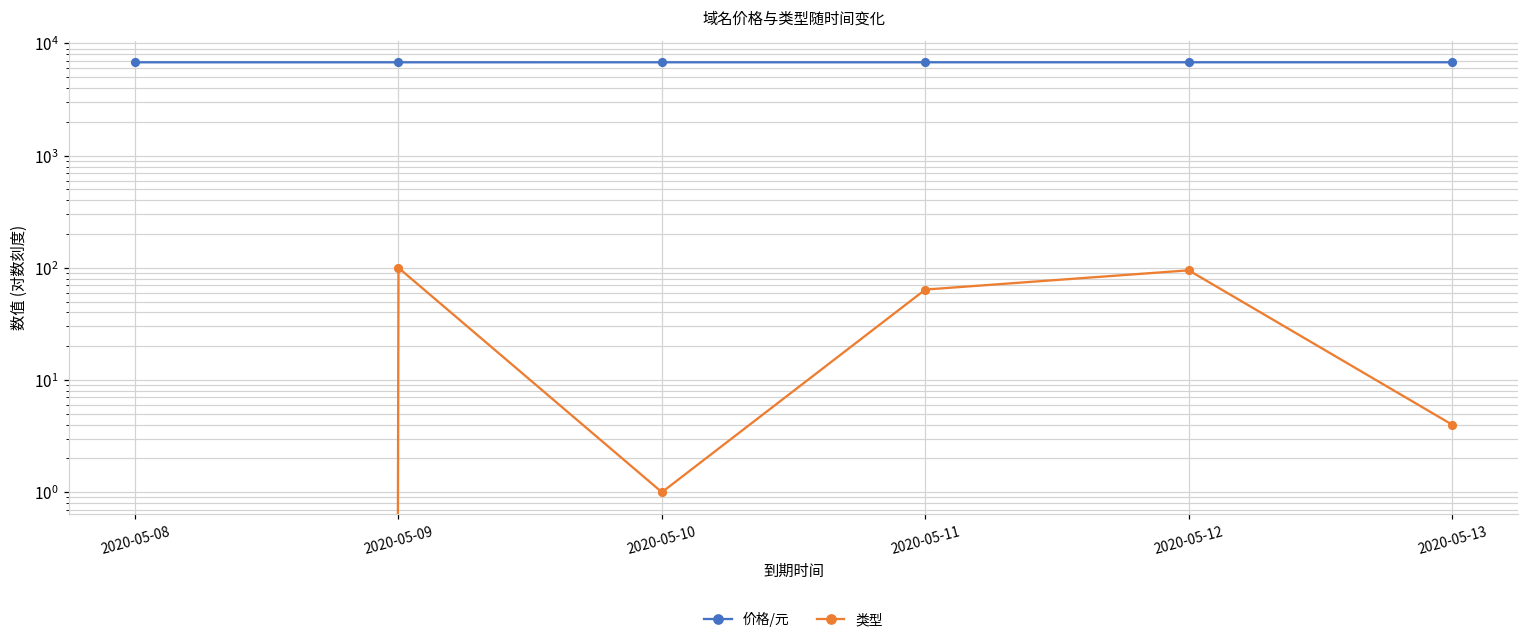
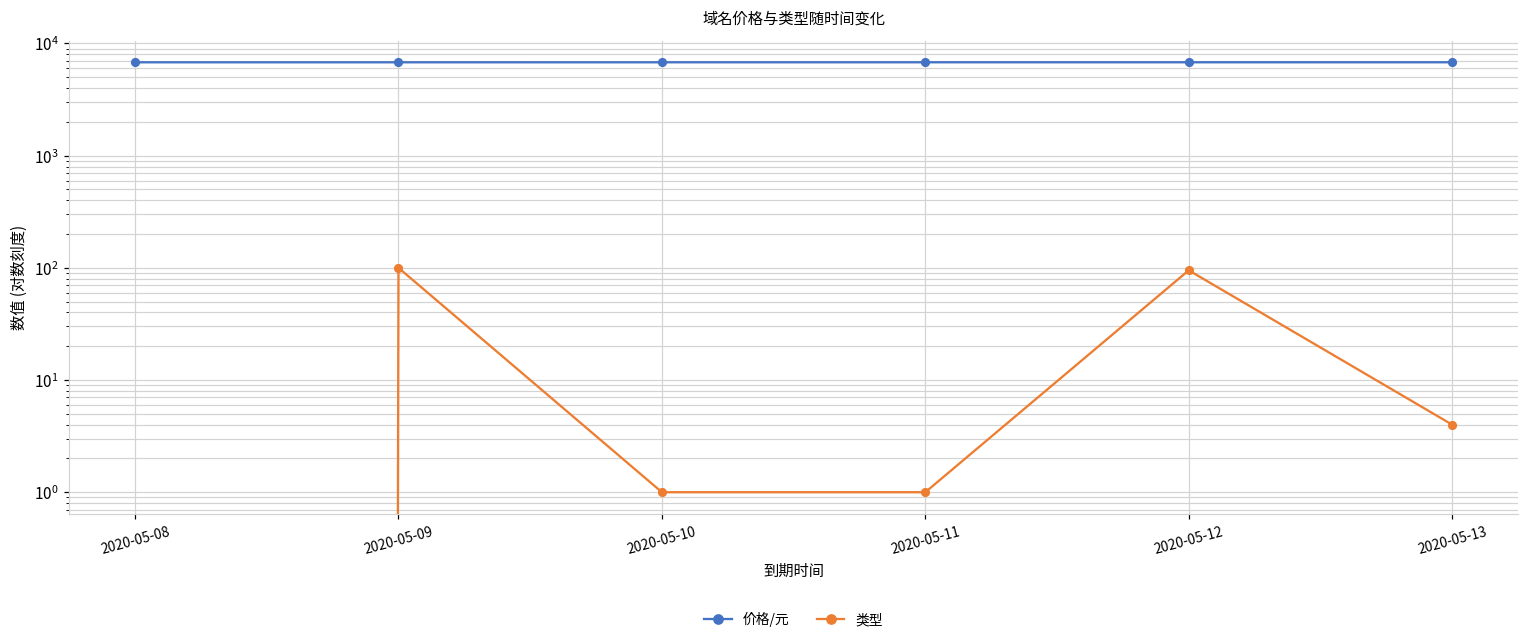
类型, 2020-05-11: 60 -> 1
